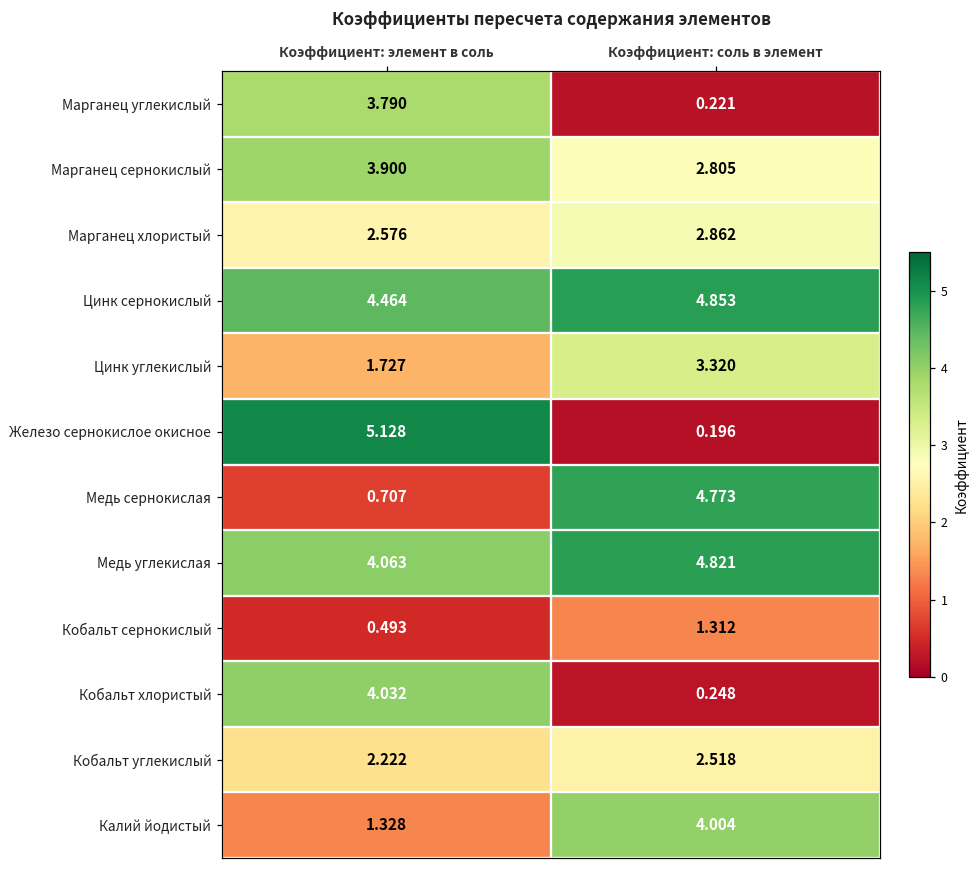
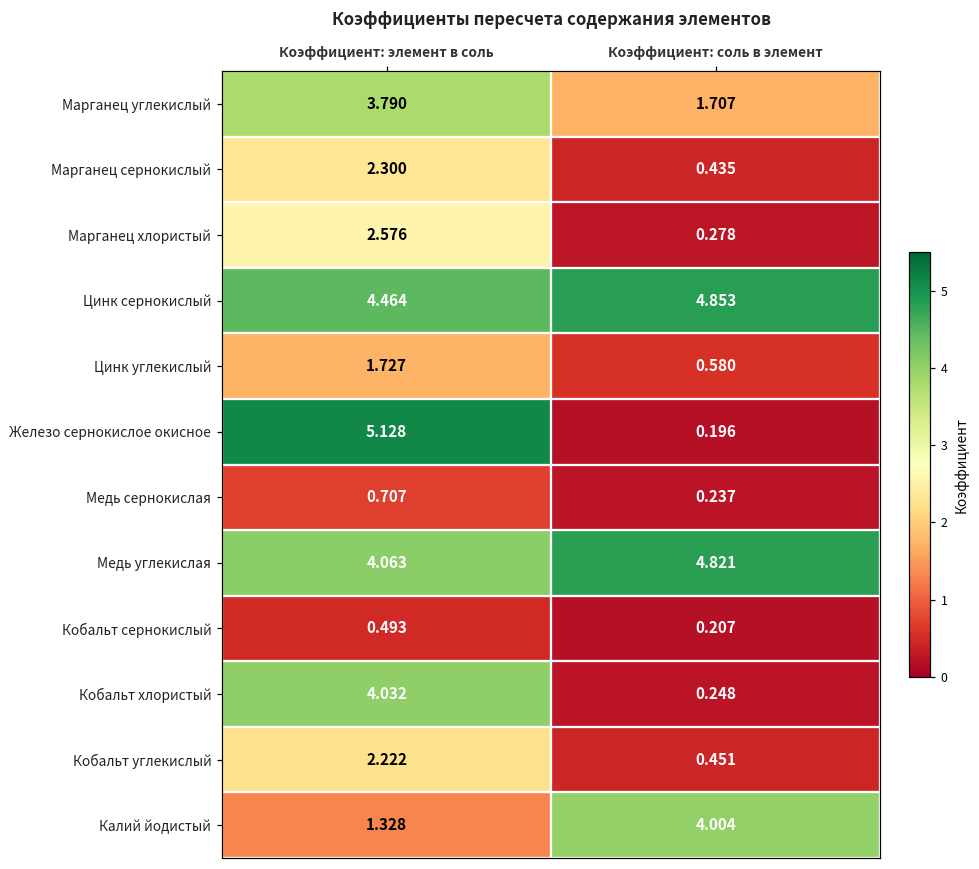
Марганец углекислый, Коэффициент: соль в элемент: 0.221 -> 1.707
Марганец сернокислый, Коэффициент: элемент в соль: 3.900 -> 2.300
Марганец сернокислый, Коэффициент: соль в элемент: 2.805 -> 0.435
Марганец хлористый, Коэффициент: соль в элемент: 2.862 -> 0.278
Цинк углекислый, Коэффициент: соль в элемент: 3.320 -> 0.580
Медь сернокислая, Коэффициент: соль в элемент: 4.773 -> 0.237
Кобальт сернокислый, Коэффициент: соль в элемент: 1.312 -> 0.207
Кобальт углекислый, Коэффициент: соль в элемент: 2.518 -> 0.451
